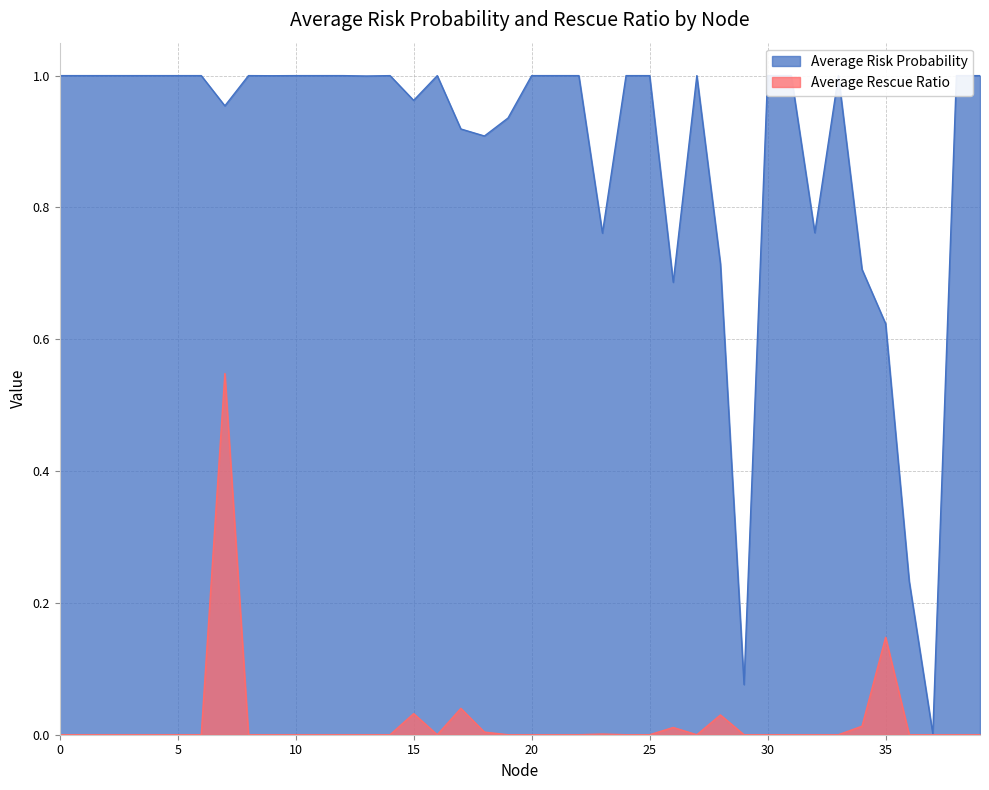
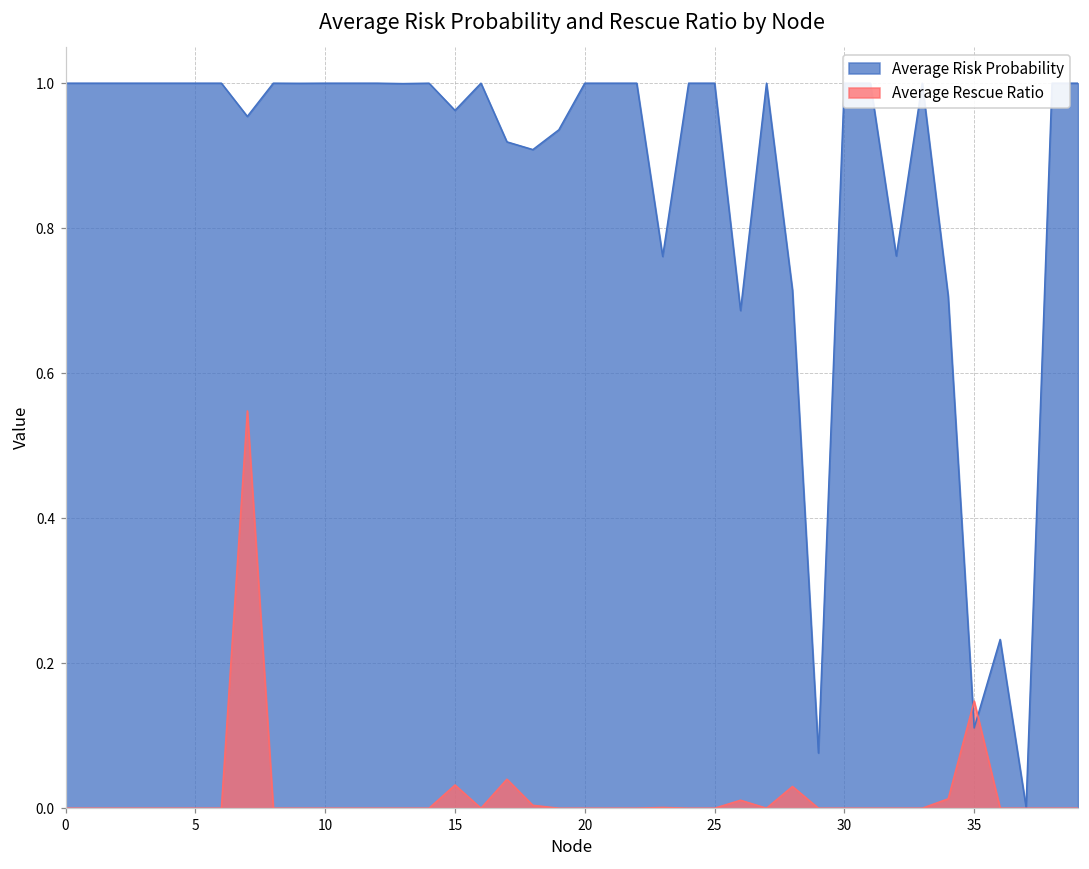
Average Risk Probability, 35: 0.62 -> 0.11
